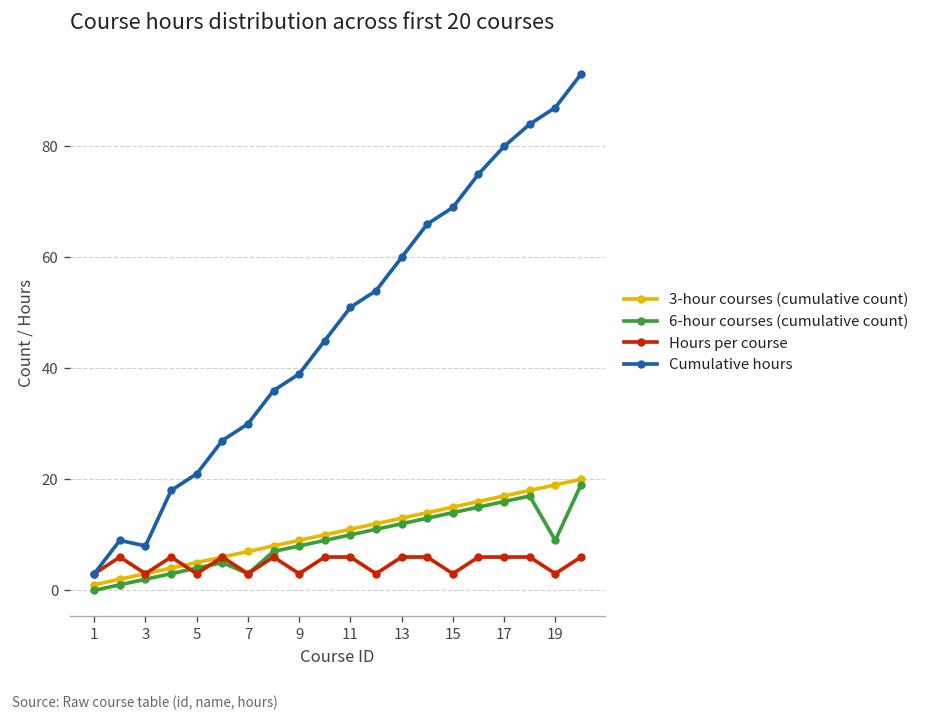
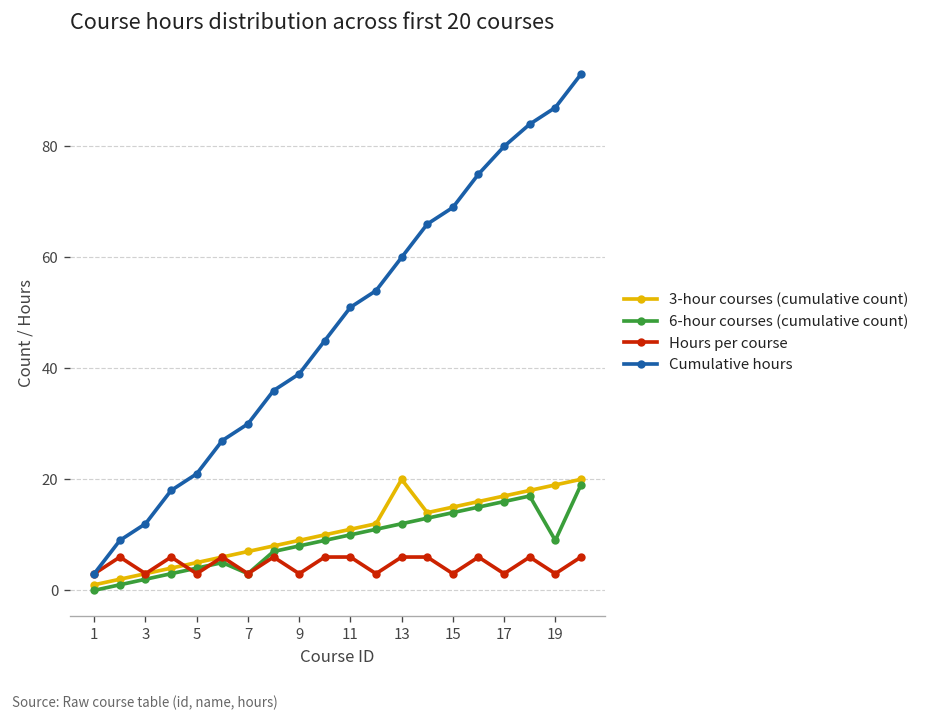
Cumulative hours, 3: 8 -> 12
3-hour courses (cumulative count), 13: 13 -> 20
Hours per course, 17: 6 -> 3
